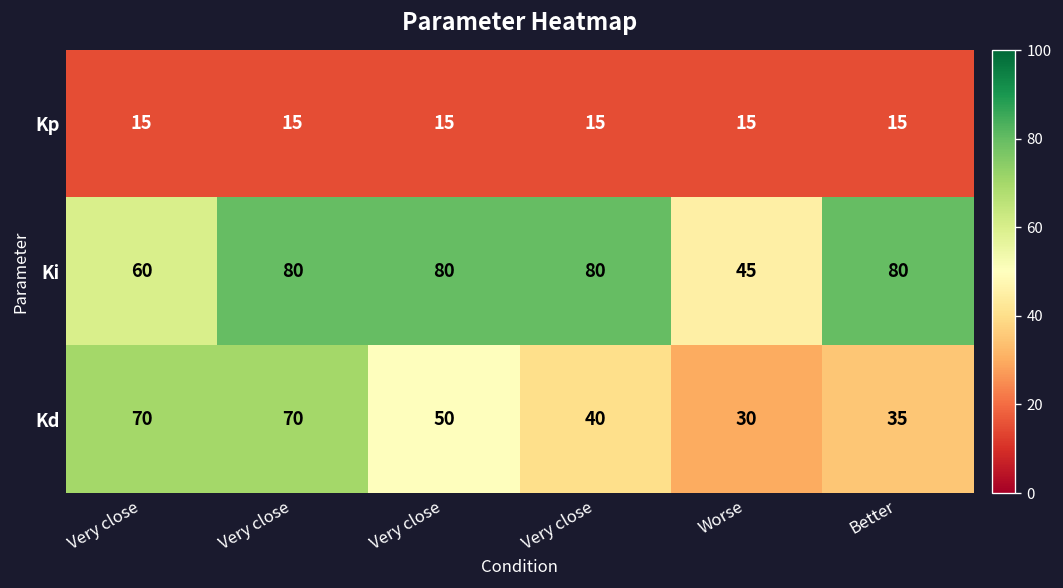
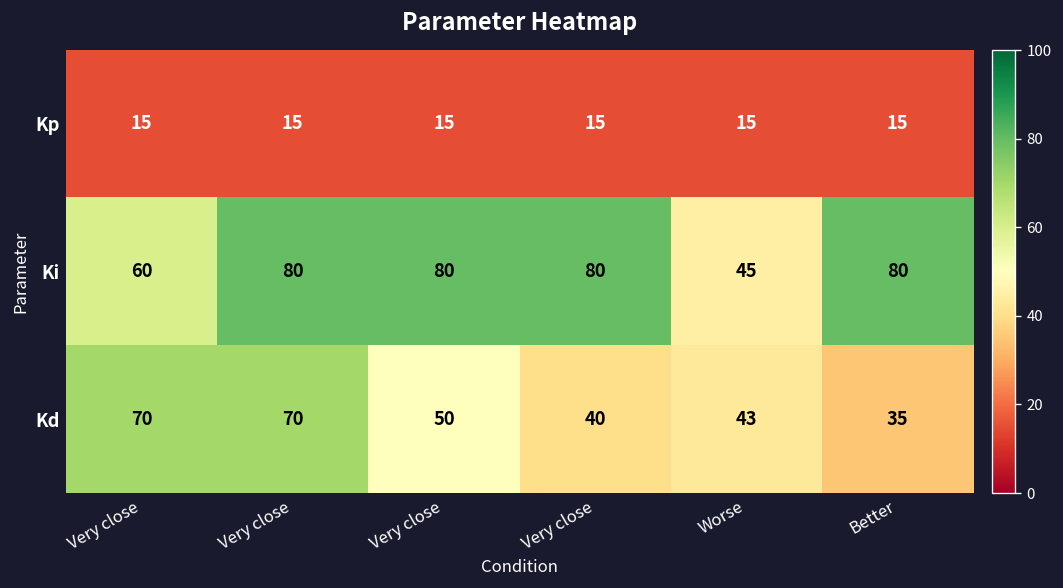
Kd, Worse: 30 -> 43
